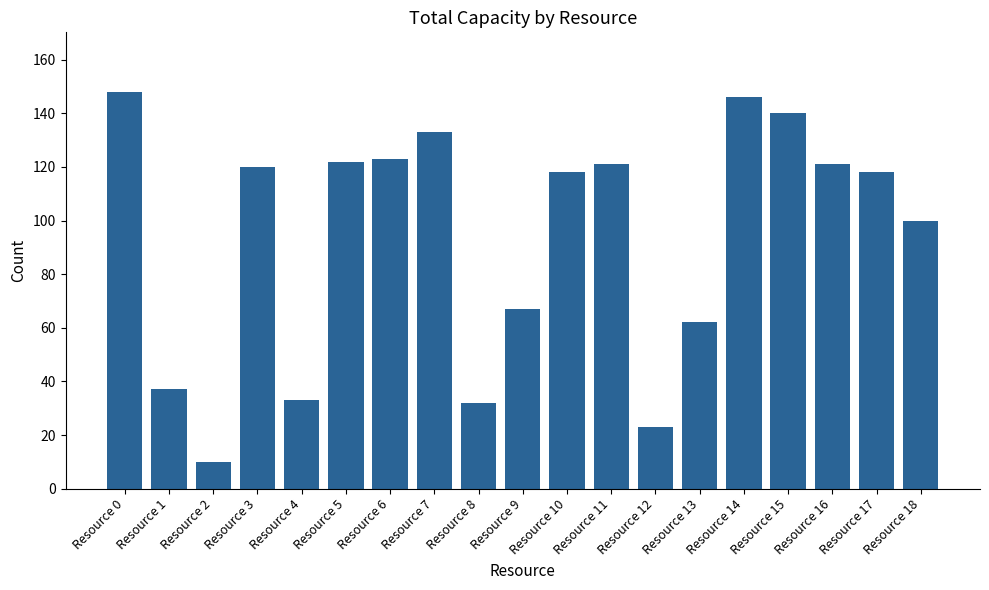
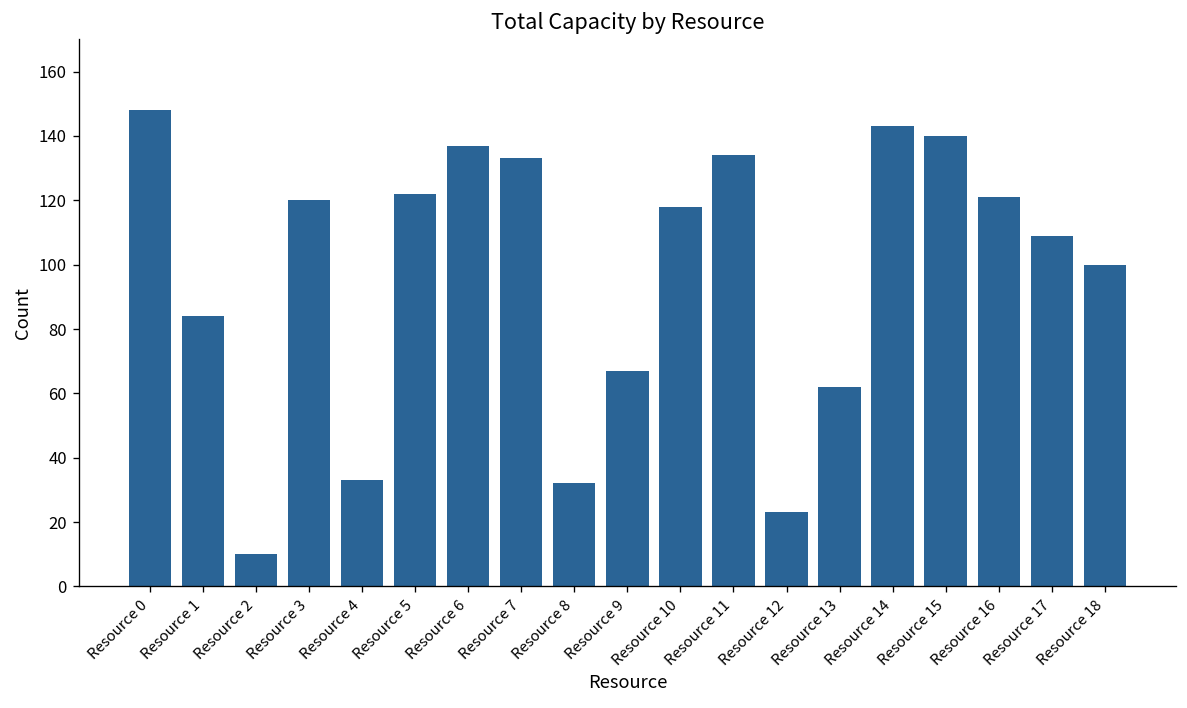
Resource 1: 37 -> 84
Resource 6: 123 -> 137
Resource 11: 121 -> 134
Resource 14: 146 -> 143
Resource 17: 118 -> 109
